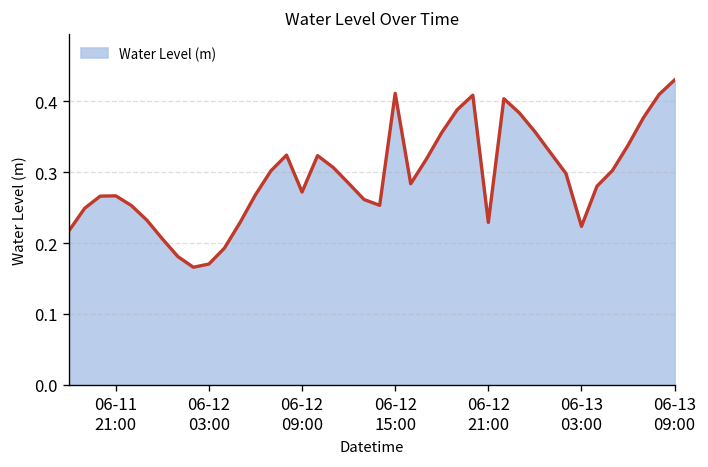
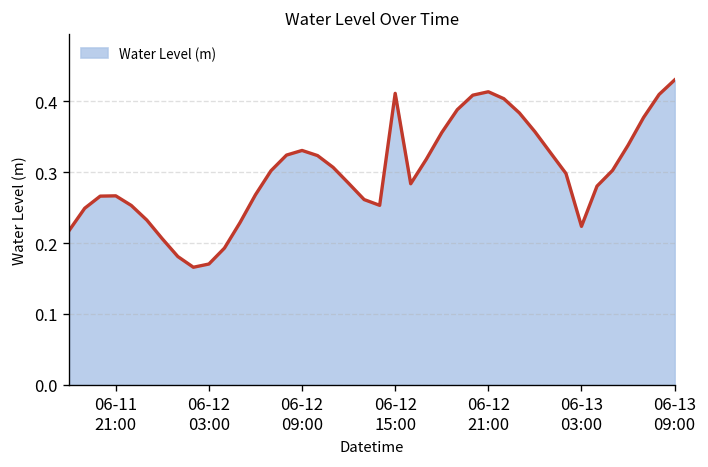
06-12 09:00: 0.27 -> 0.33
06-12 21:00: 0.23 -> 0.41
